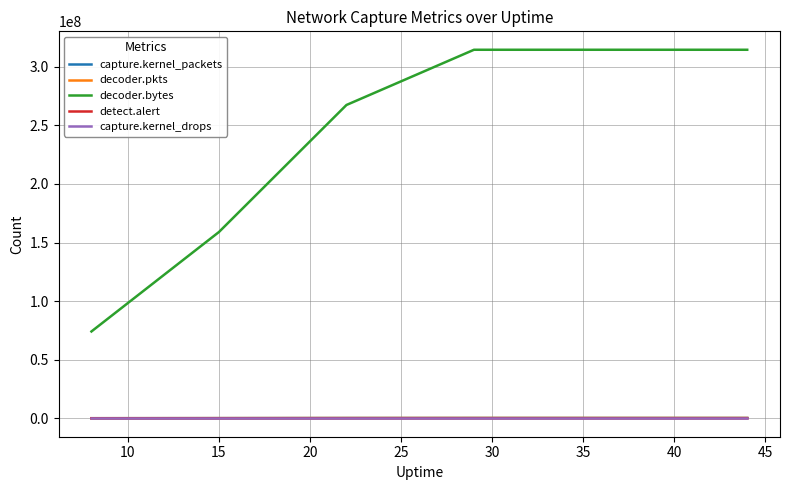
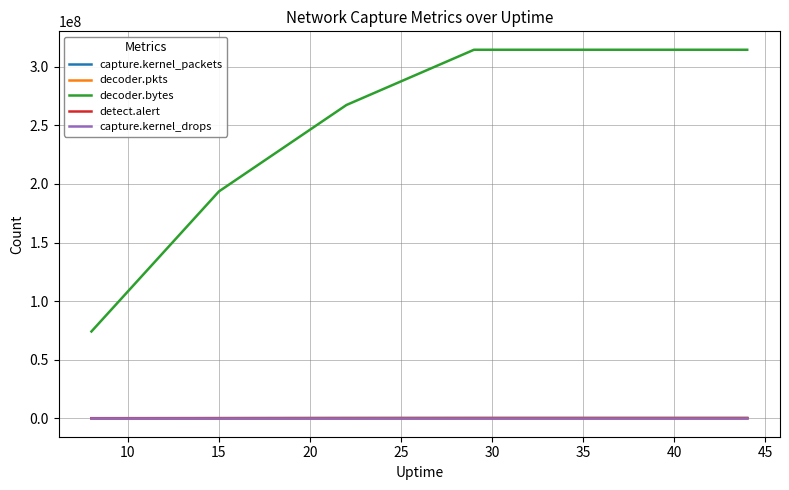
decoder.bytes, 15: 159000000 -> 194000000
